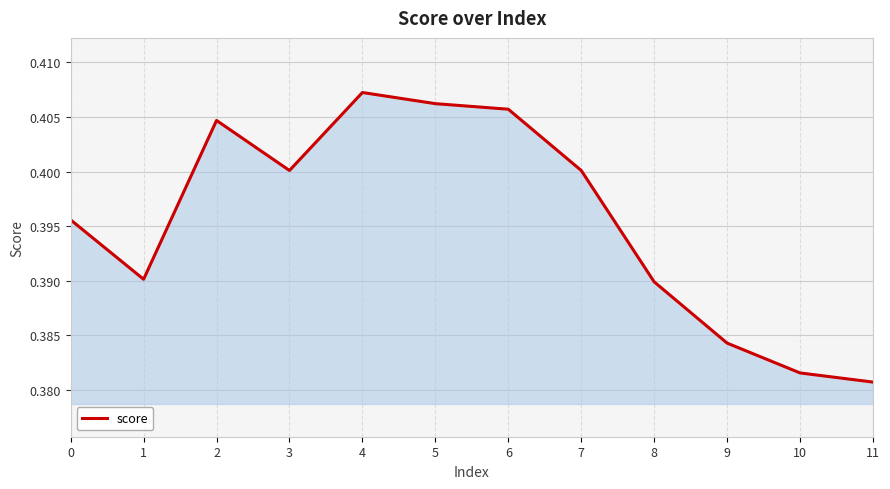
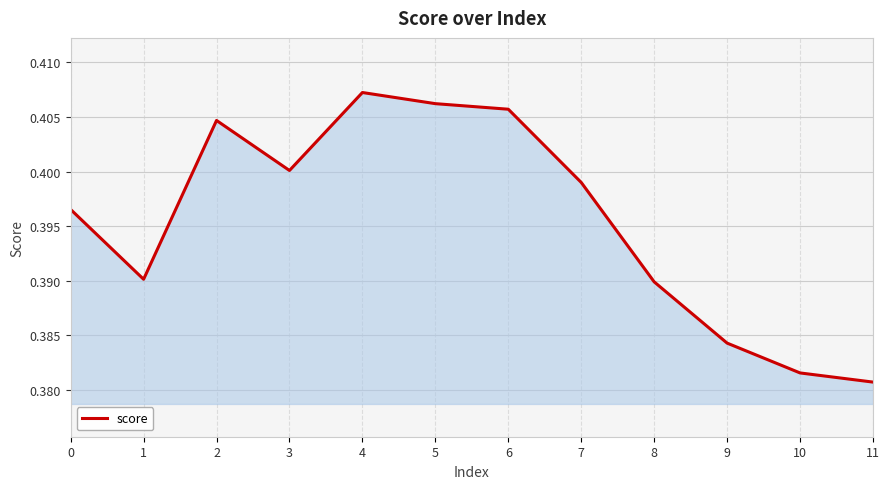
0: 0.3956 -> 0.3965
7: 0.4001 -> 0.3990
